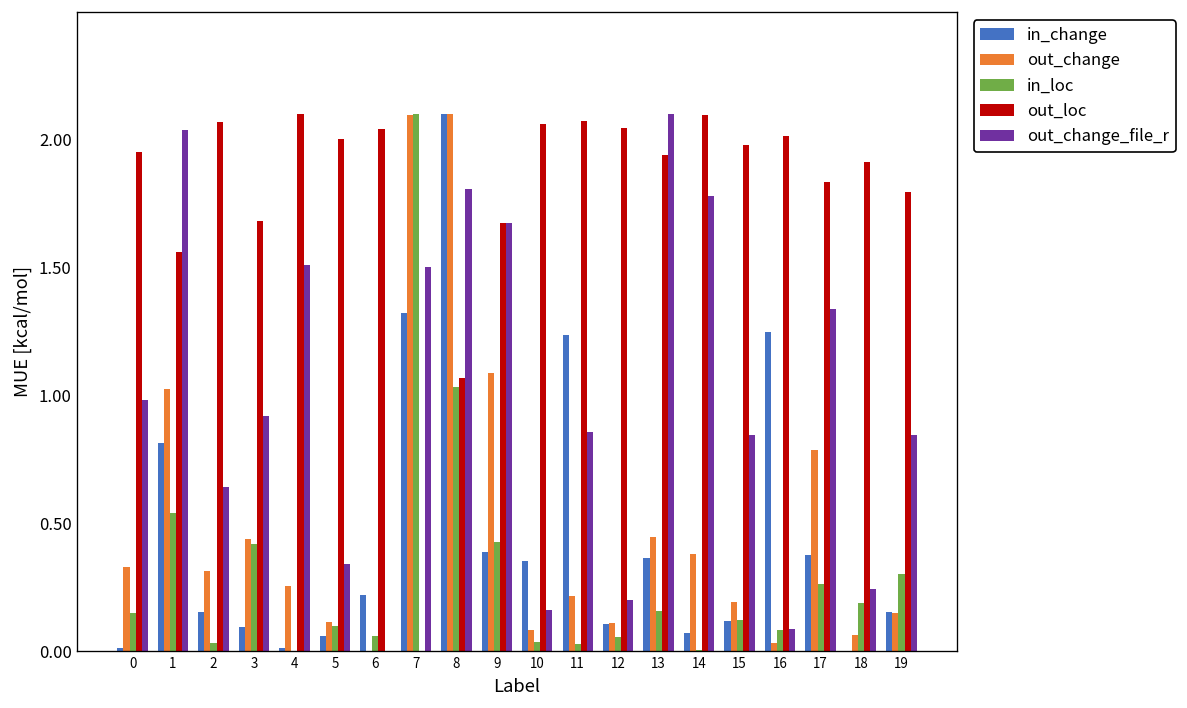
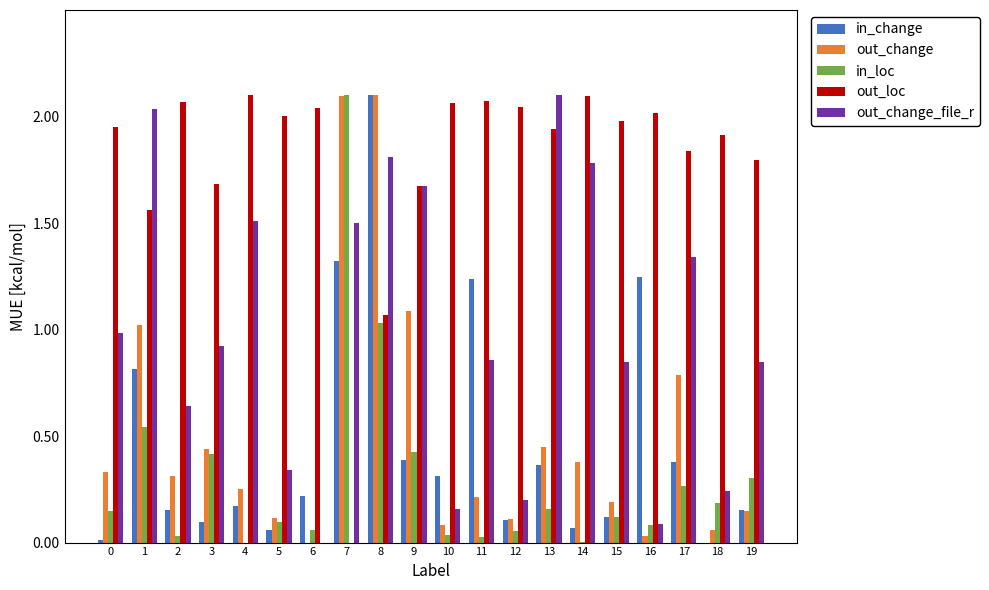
in_change, 4: 0.01 -> 0.17
in_change, 10: 0.35 -> 0.31
